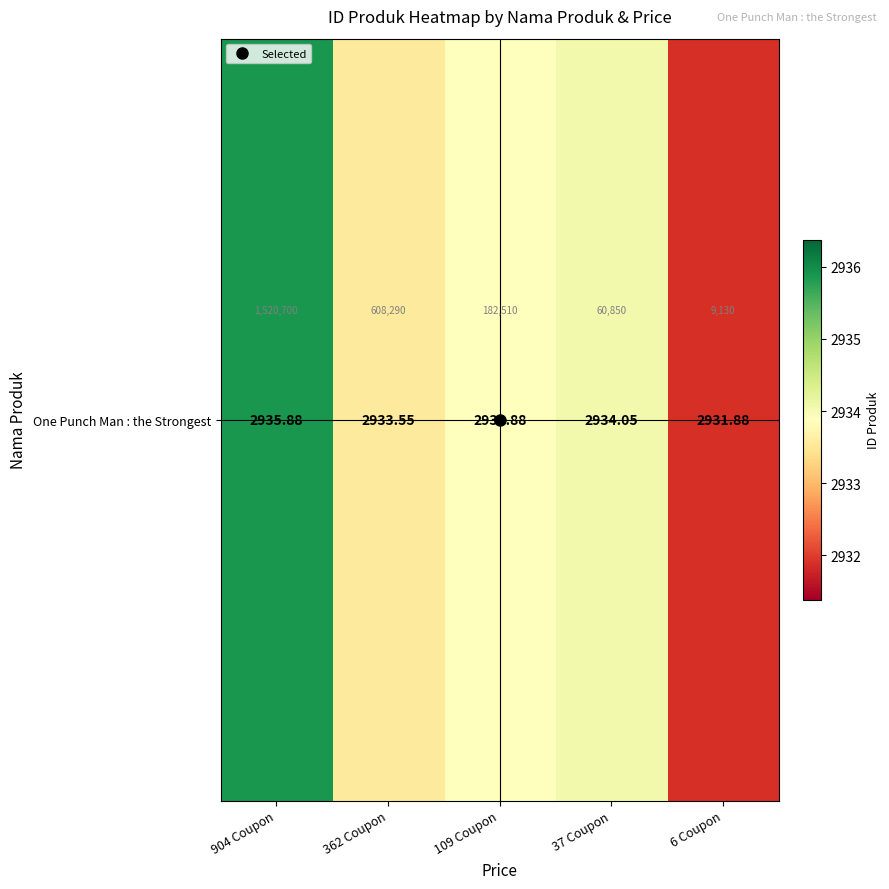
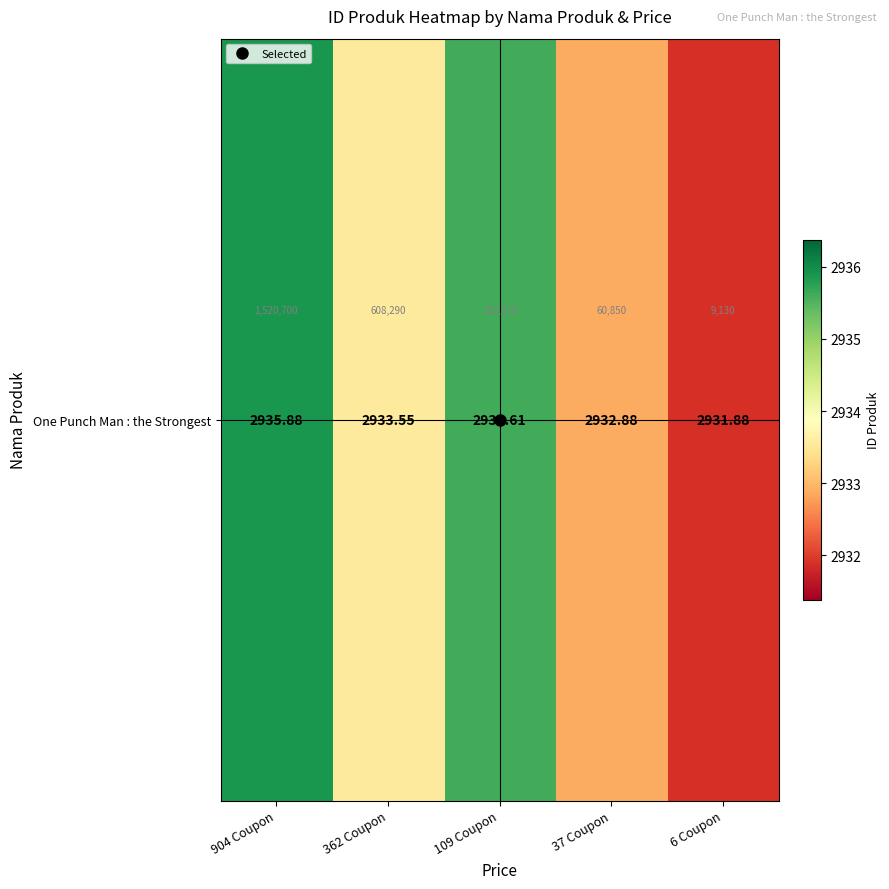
One Punch Man : the Strongest, 109 Coupon: 2933.88 -> 2935.61
One Punch Man : the Strongest, 37 Coupon: 2934.05 -> 2932.88
